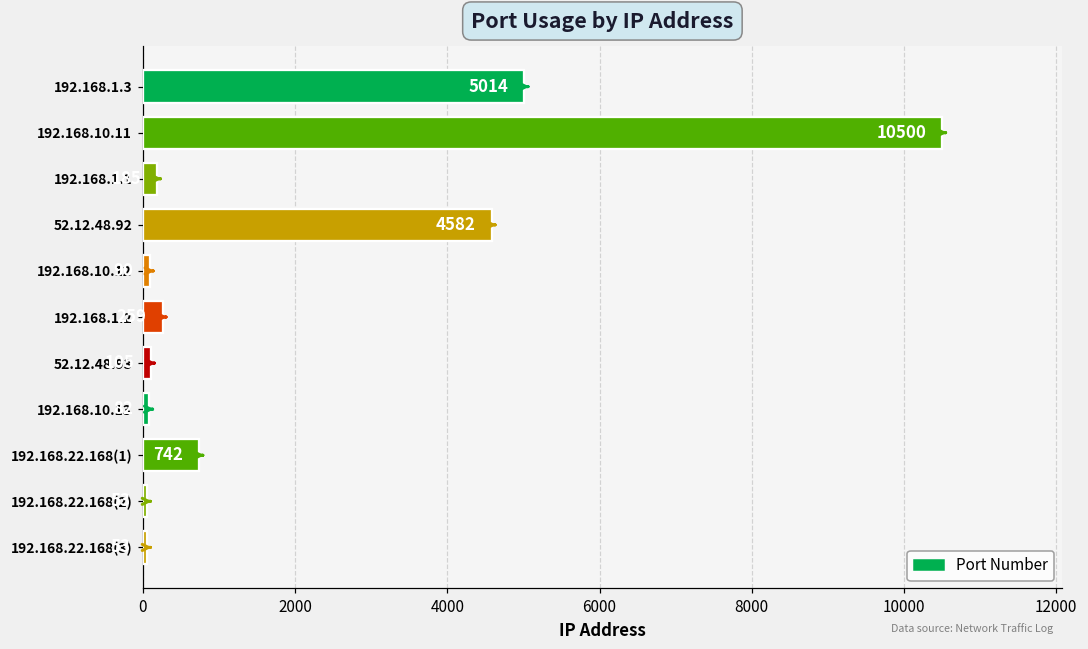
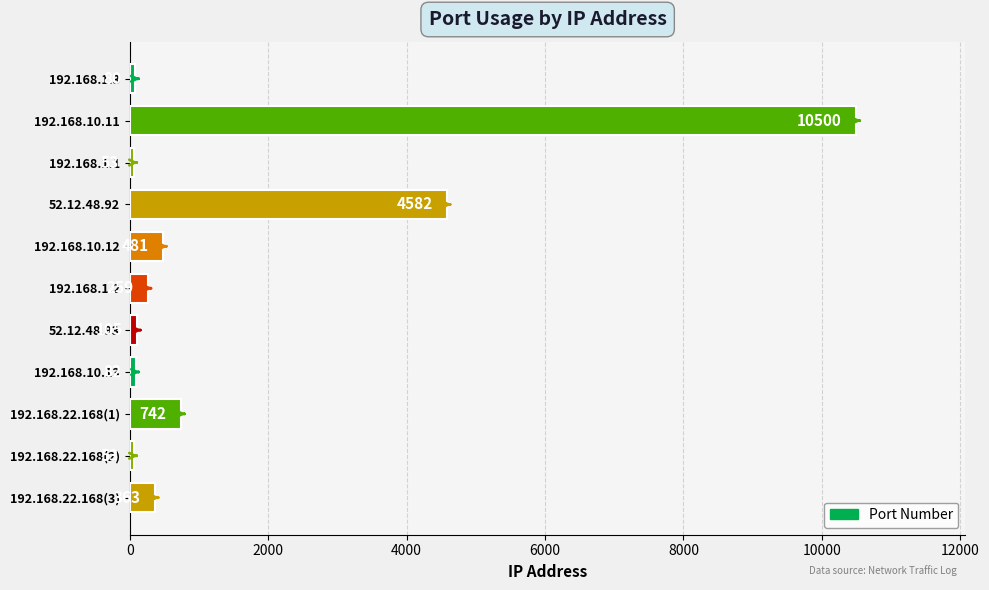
192.168.1.3: 5000 -> 100
192.168.1.1: 200 -> 100
192.168.10.12: 100 -> 500
192.168.22.168(3): 100 -> 400
